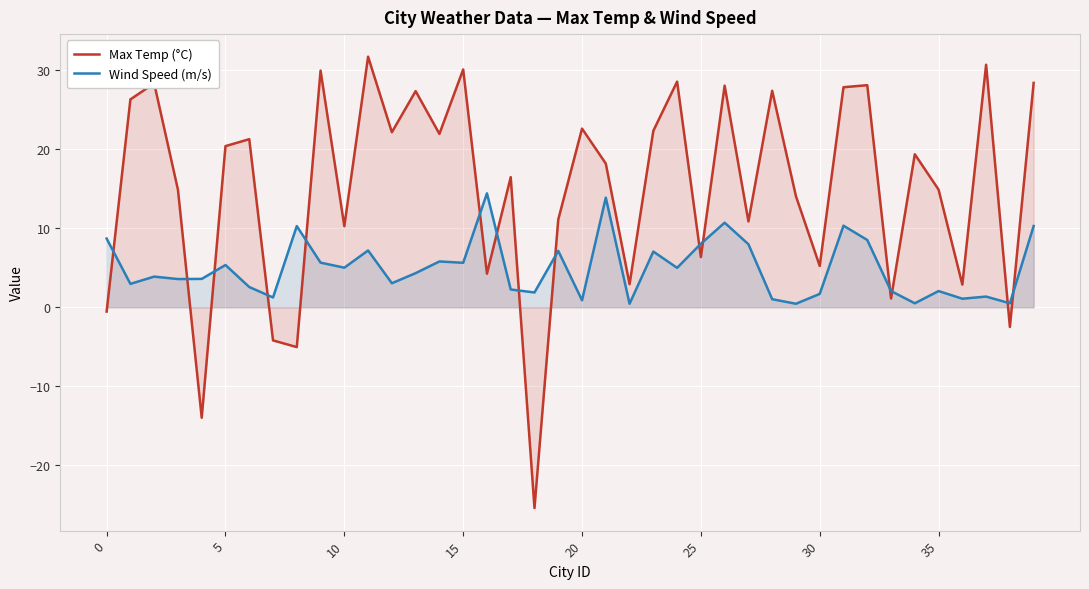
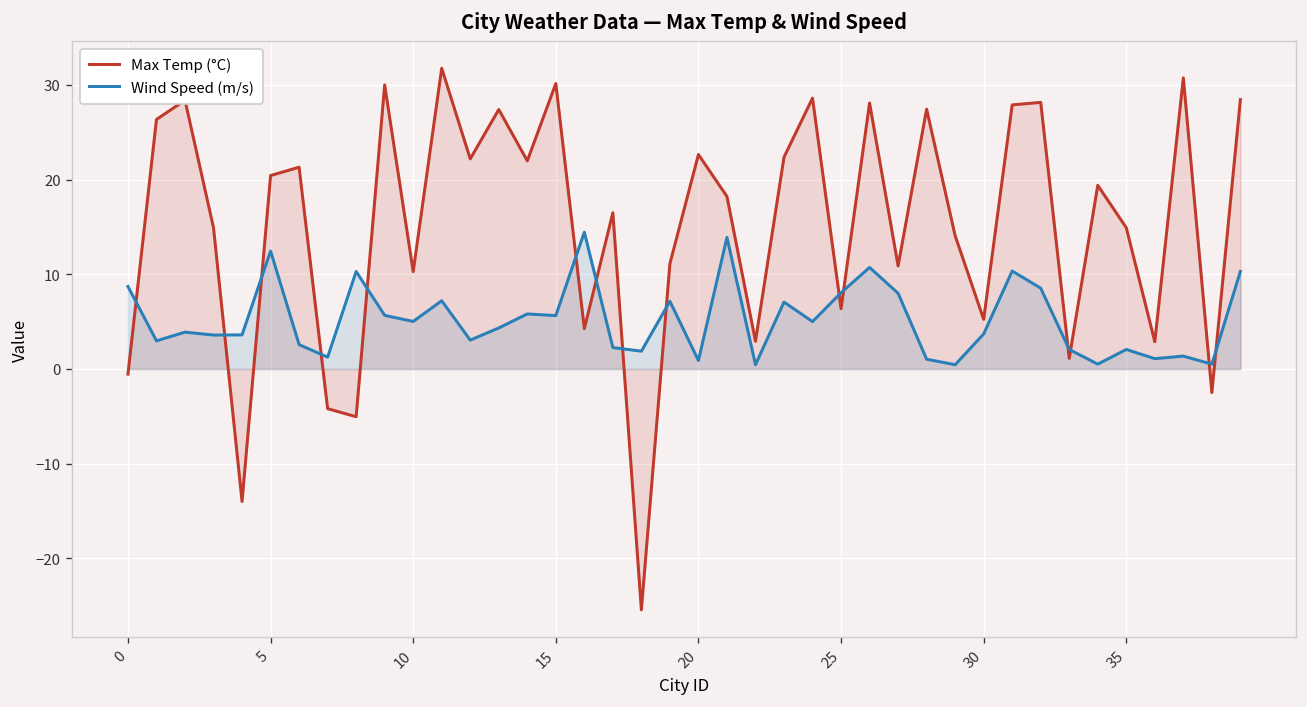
Wind Speed (m/s), 5: 5 -> 12
Wind Speed (m/s), 30: 2 -> 4
